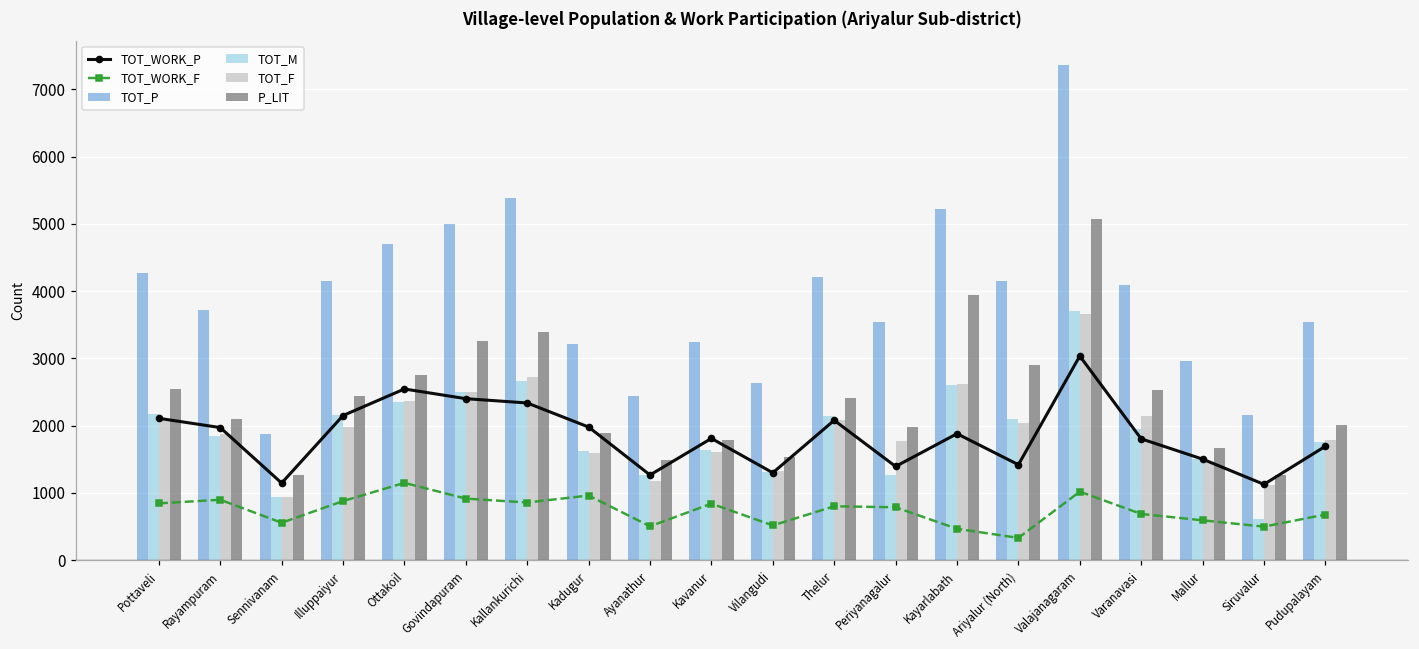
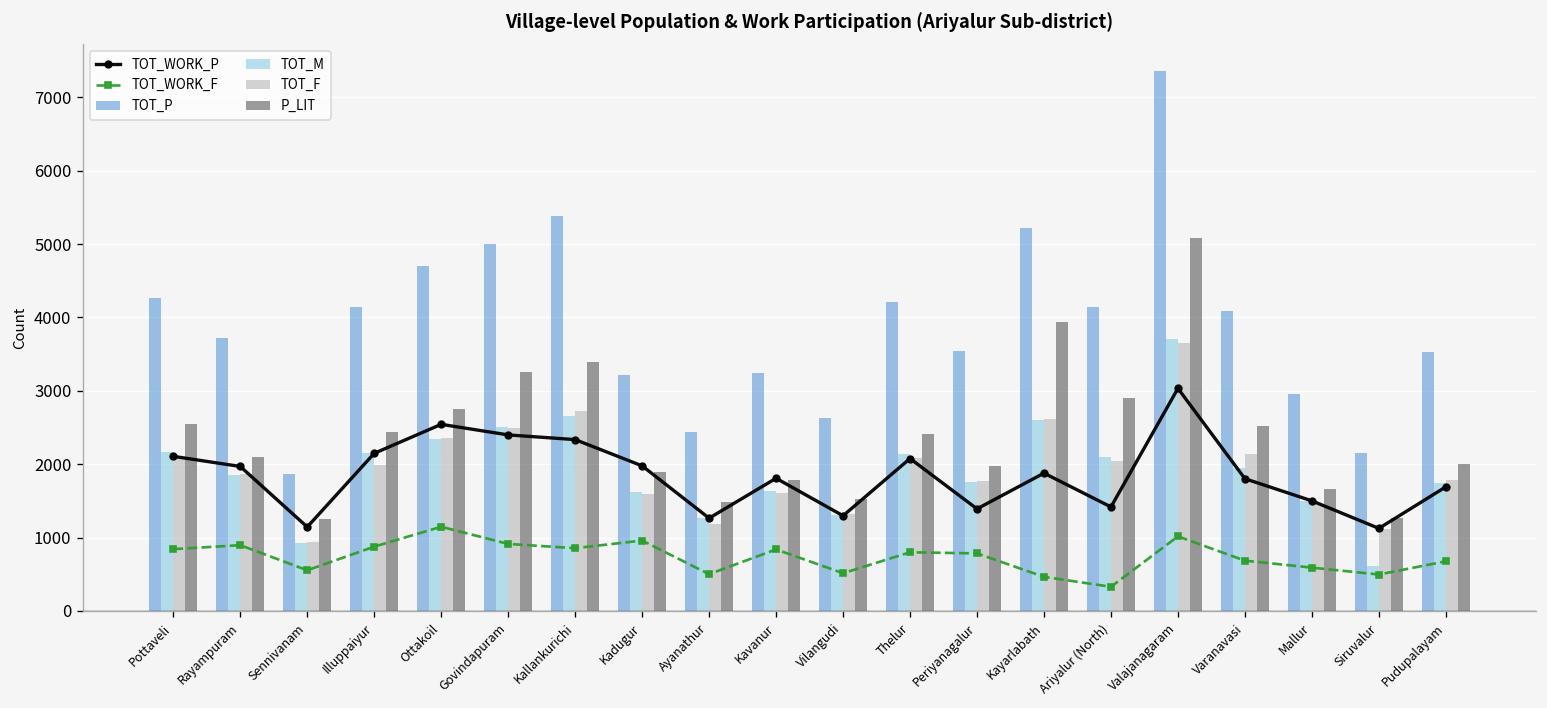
TOT_M, Periyanagalur: 1300 -> 1800
